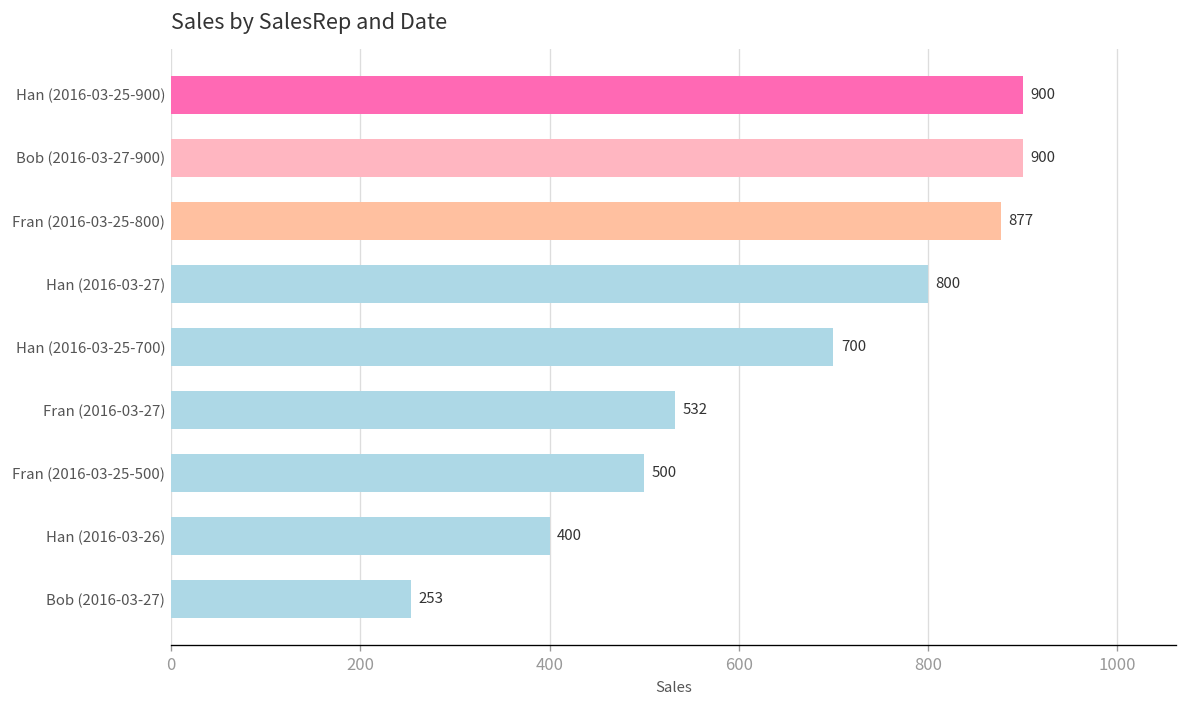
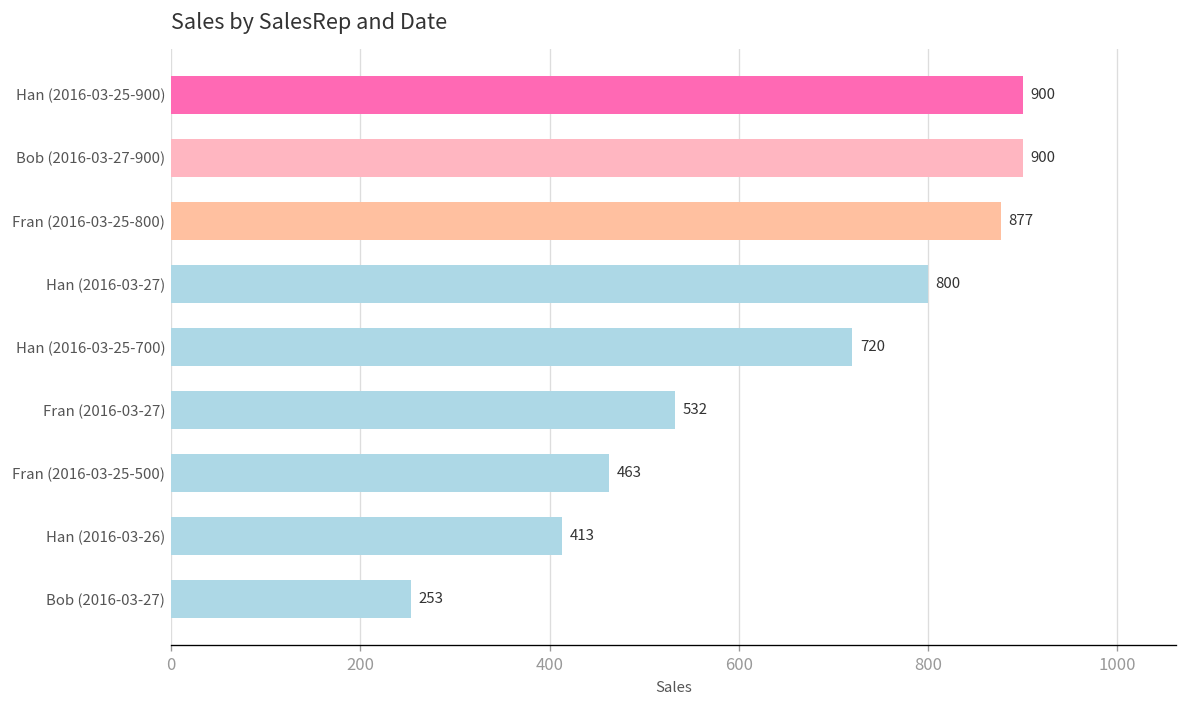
Han (2016-03-25-700): 700 -> 720
Fran (2016-03-25-500): 500 -> 463
Han (2016-03-26): 400 -> 413
